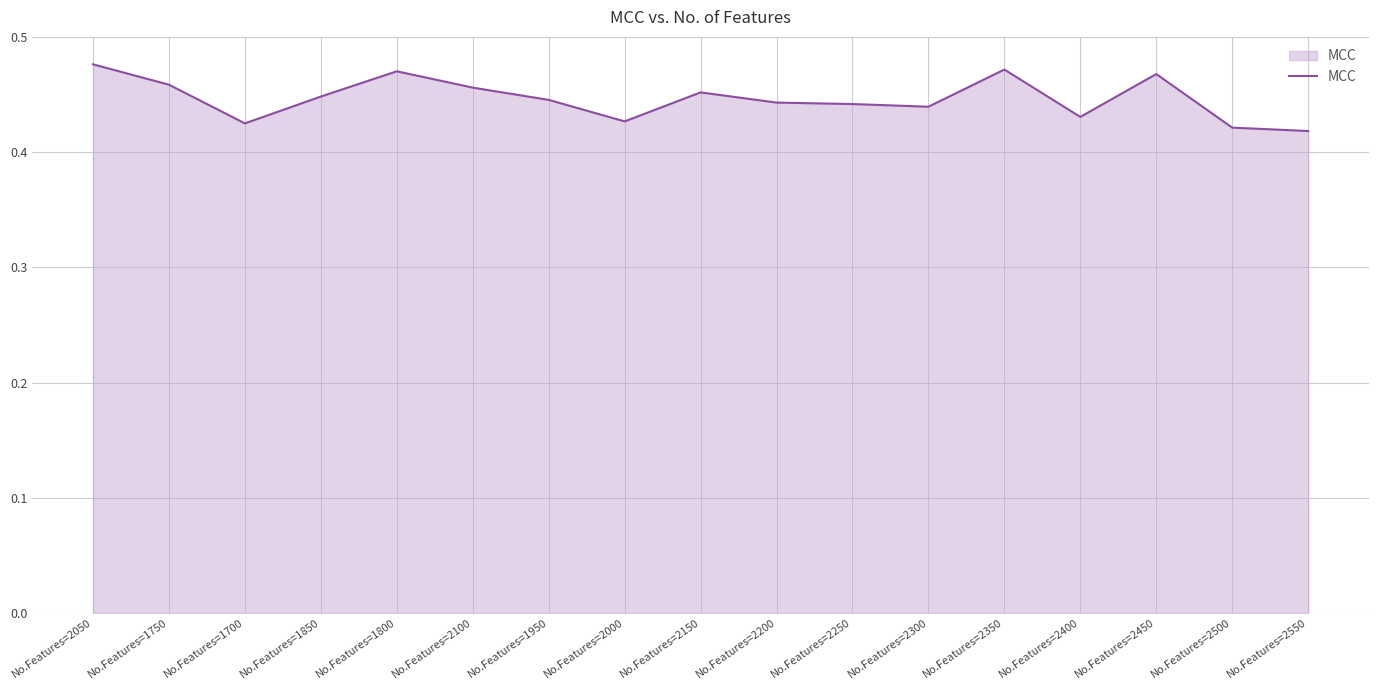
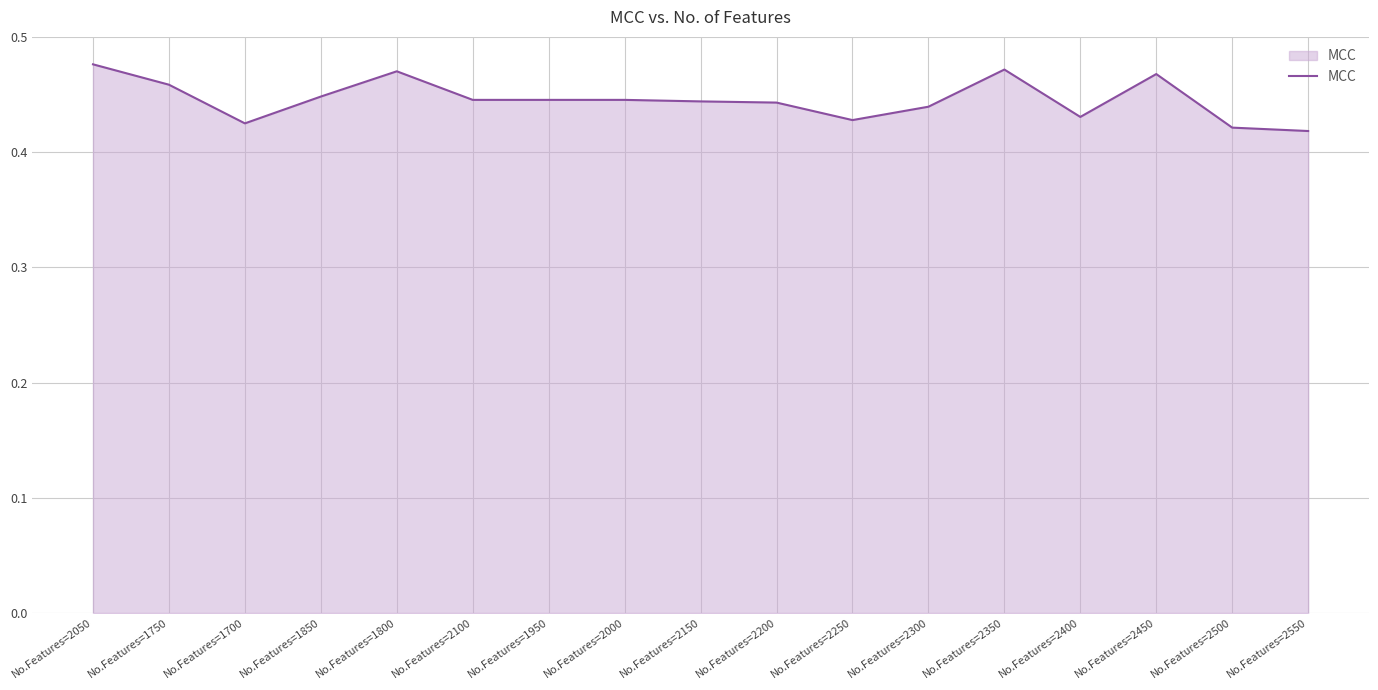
No.Features=2100: 0.456 -> 0.445
No.Features=2000: 0.427 -> 0.445
No.Features=2150: 0.452 -> 0.444
No.Features=2250: 0.442 -> 0.428
